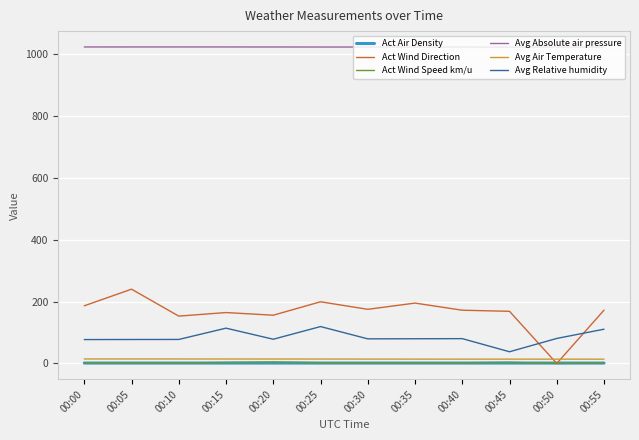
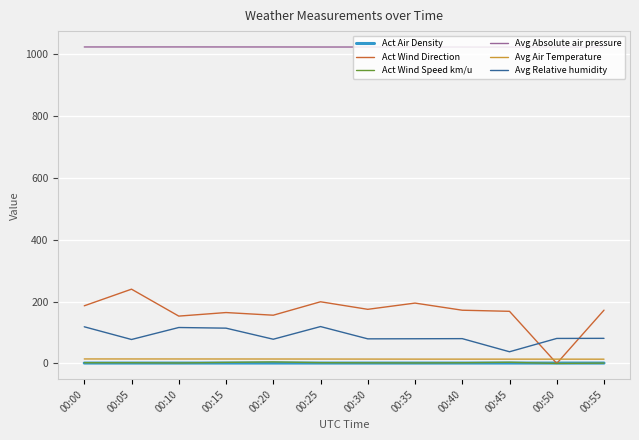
Avg Relative humidity, 00:00: 80 -> 120
Avg Relative humidity, 00:10: 80 -> 120
Avg Relative humidity, 00:55: 110 -> 80
